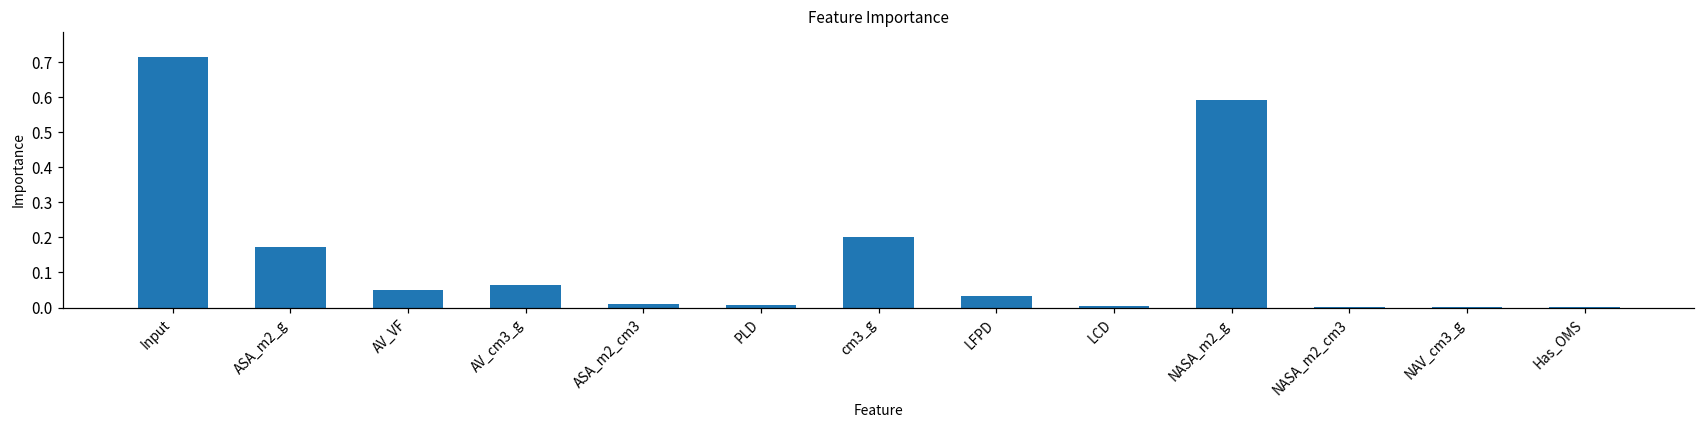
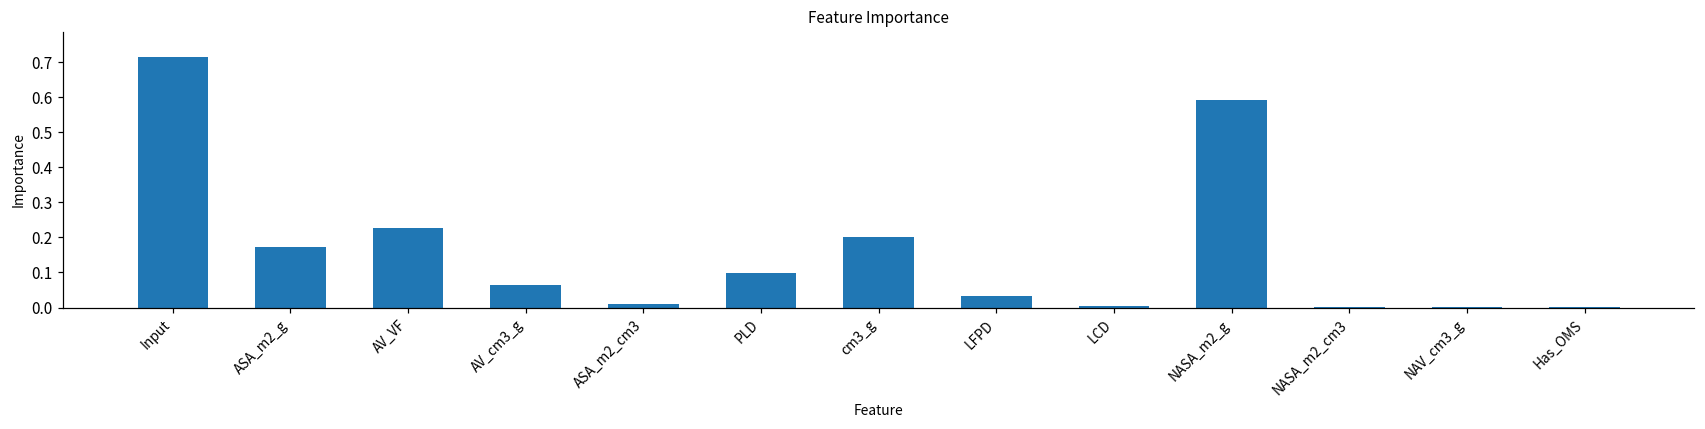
AV_VF: 0.05 -> 0.23
PLD: 0.01 -> 0.10
